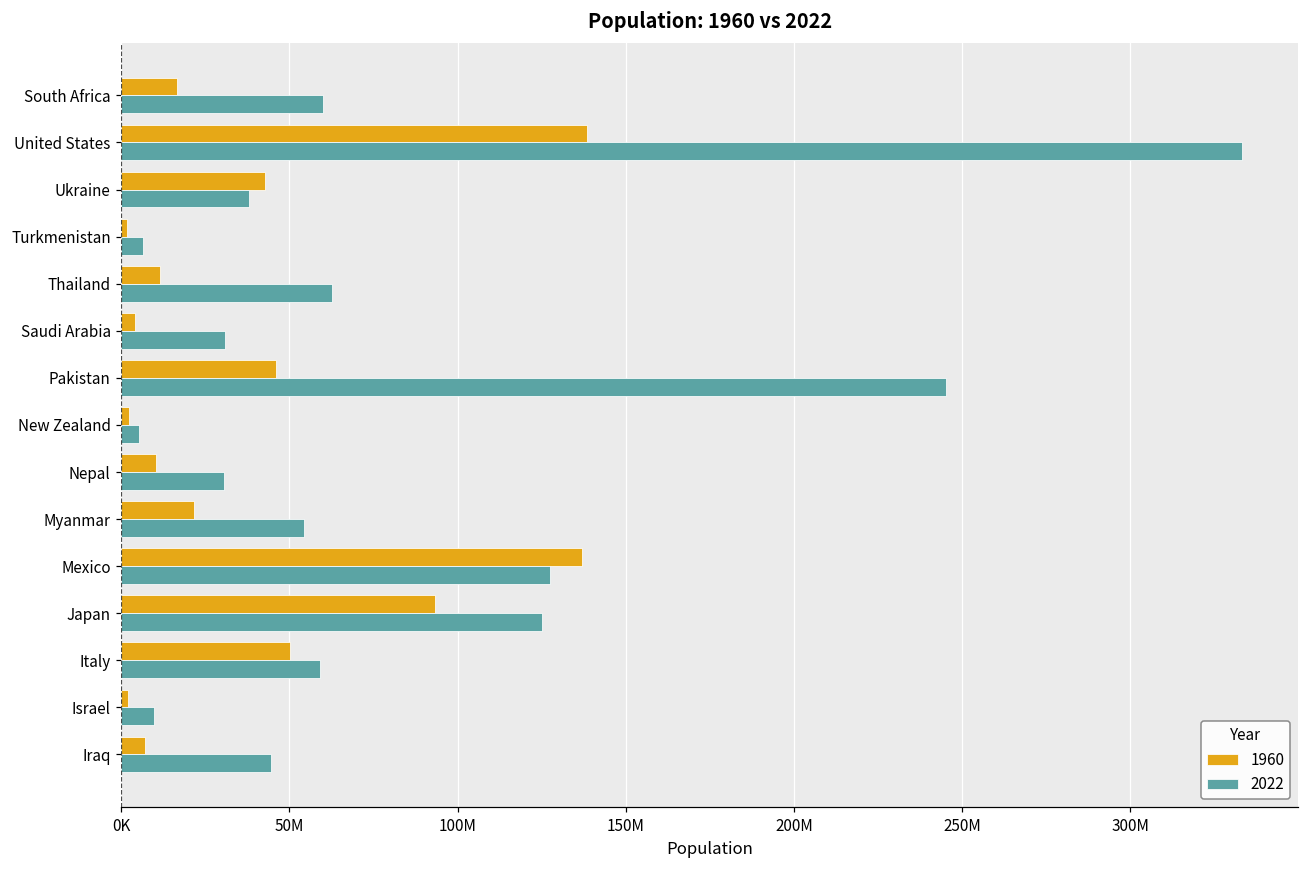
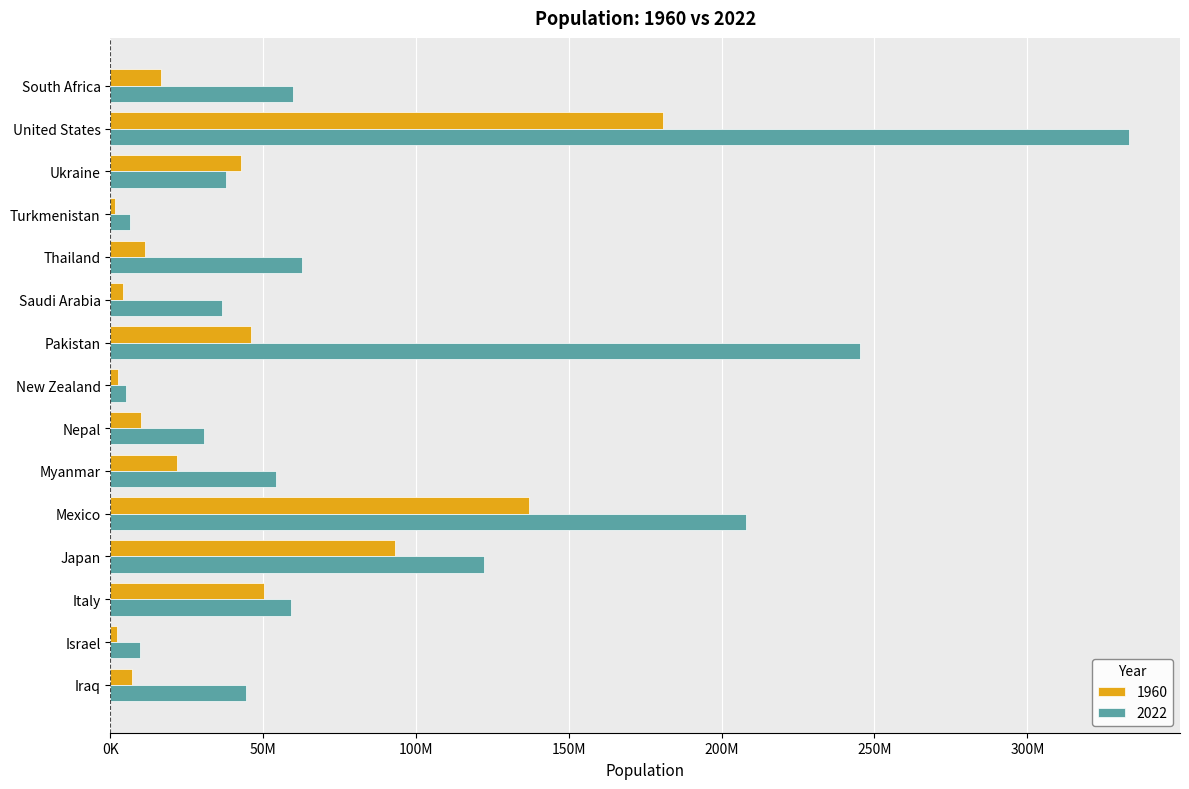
1960, United States: 139000000 -> 181000000
2022, Saudi Arabia: 31000000 -> 36000000
2022, Mexico: 128000000 -> 208000000
2022, Japan: 125000000 -> 122000000
